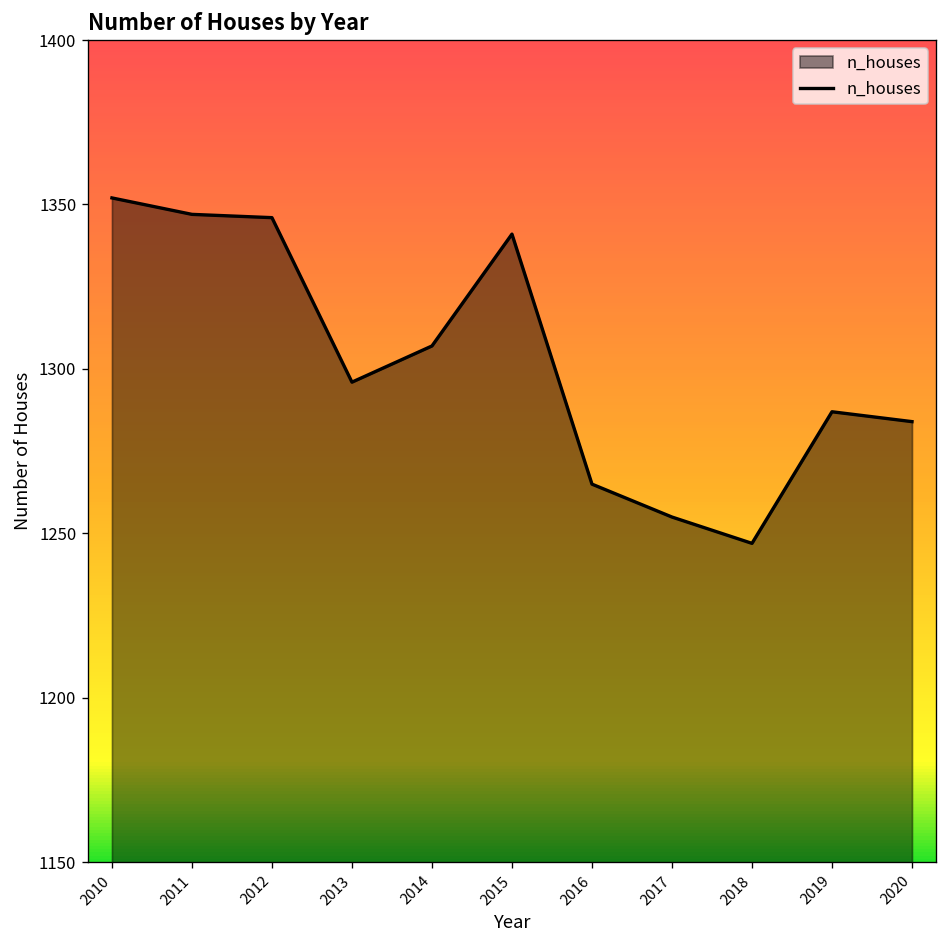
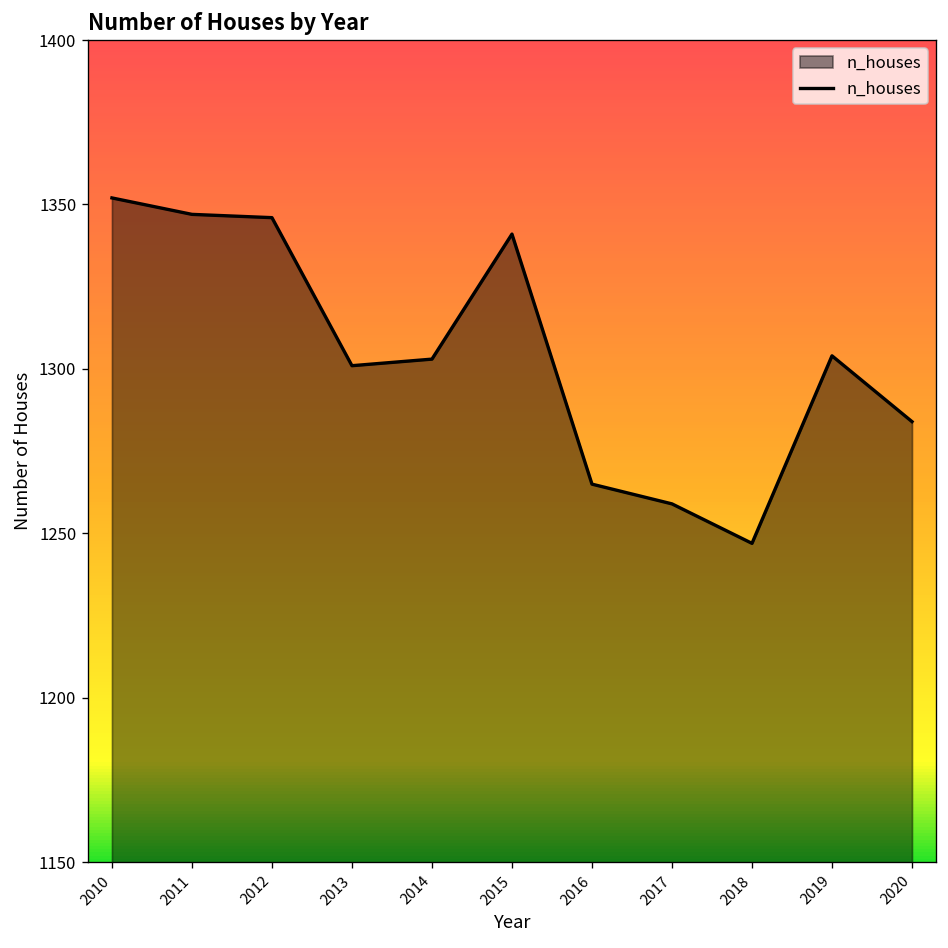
2013: 1296 -> 1301
2014: 1307 -> 1303
2017: 1255 -> 1259
2019: 1287 -> 1304
